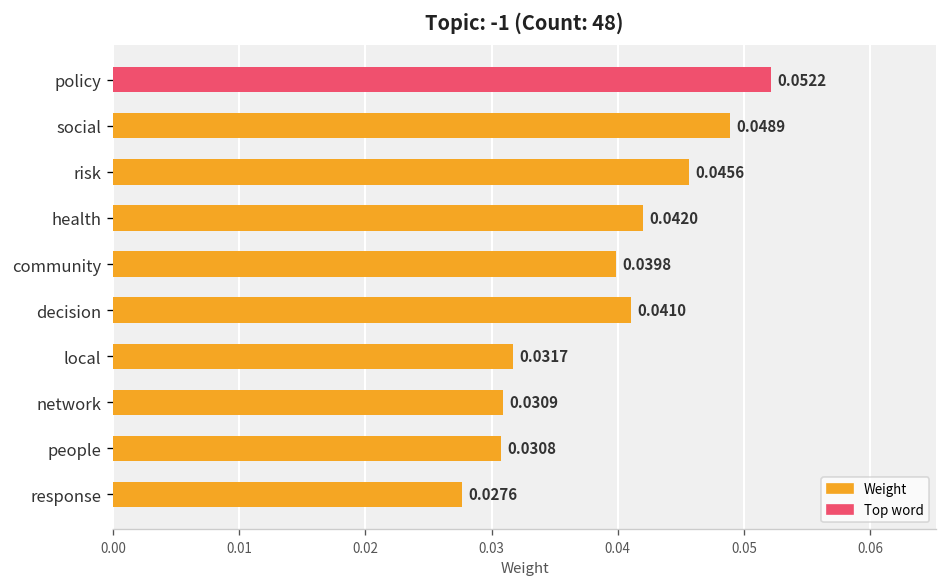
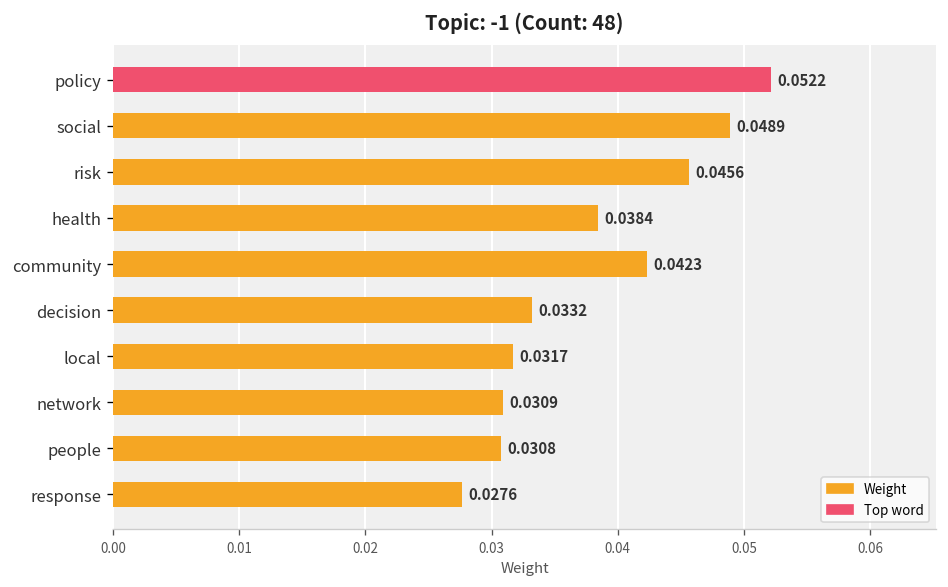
Weight, health: 0.0420 -> 0.0384
Weight, community: 0.0398 -> 0.0423
Weight, decision: 0.0410 -> 0.0332
